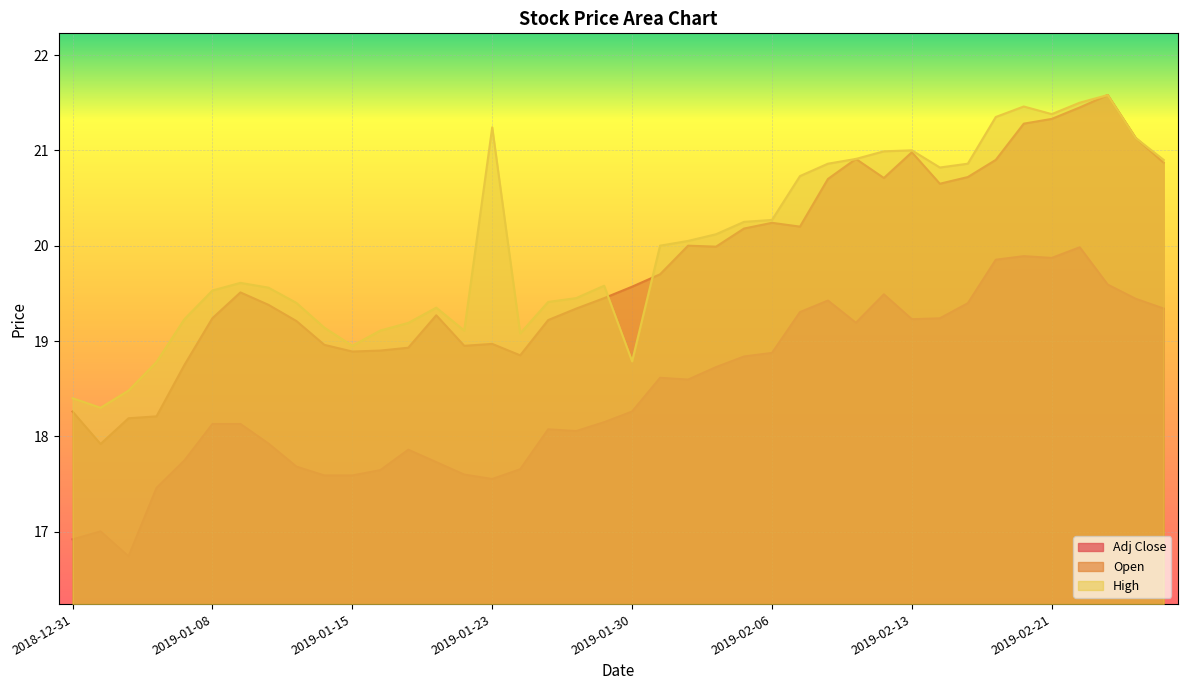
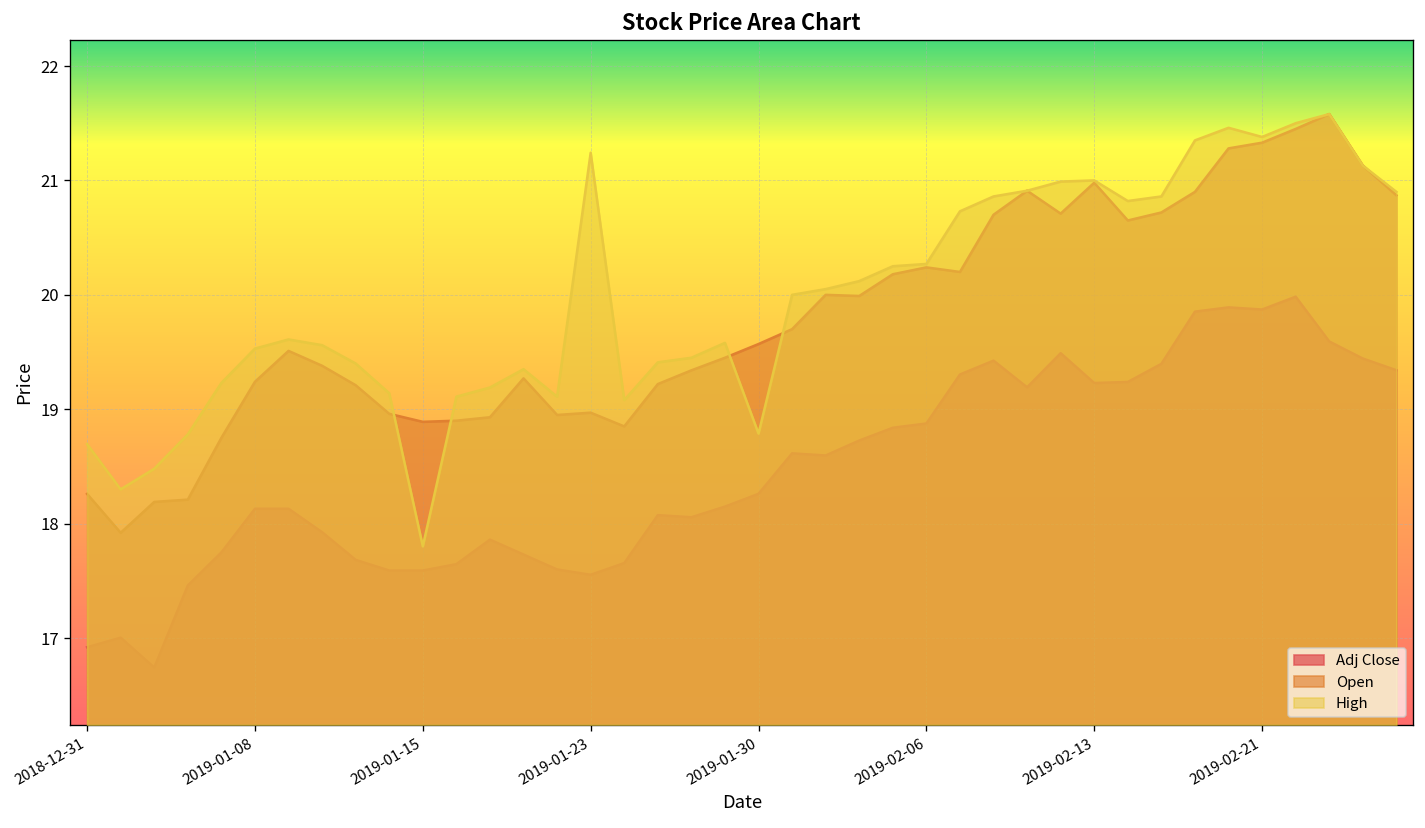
High, 2018-12-31: 18.4 -> 18.7
High, 2019-01-15: 19.0 -> 17.8
